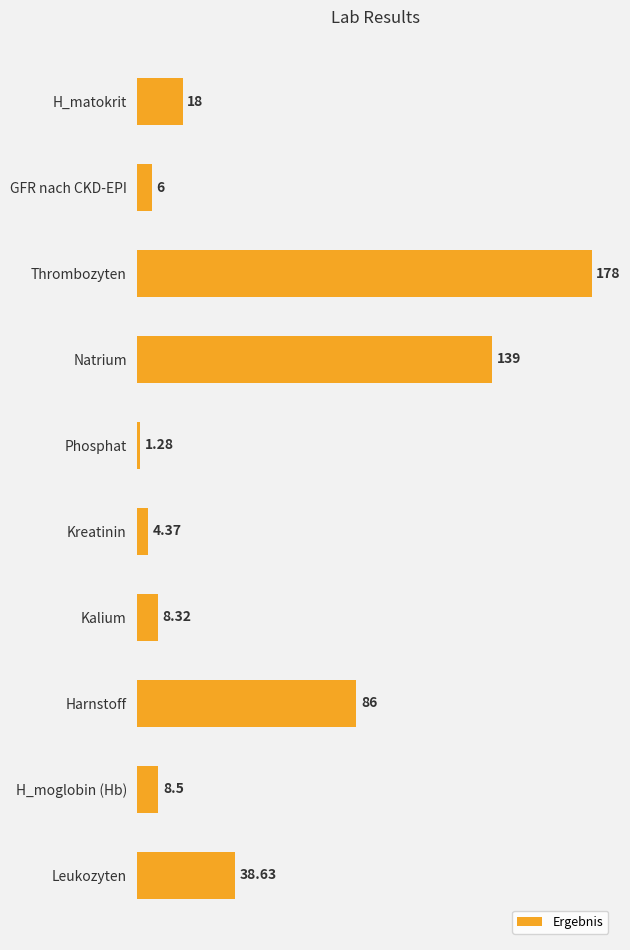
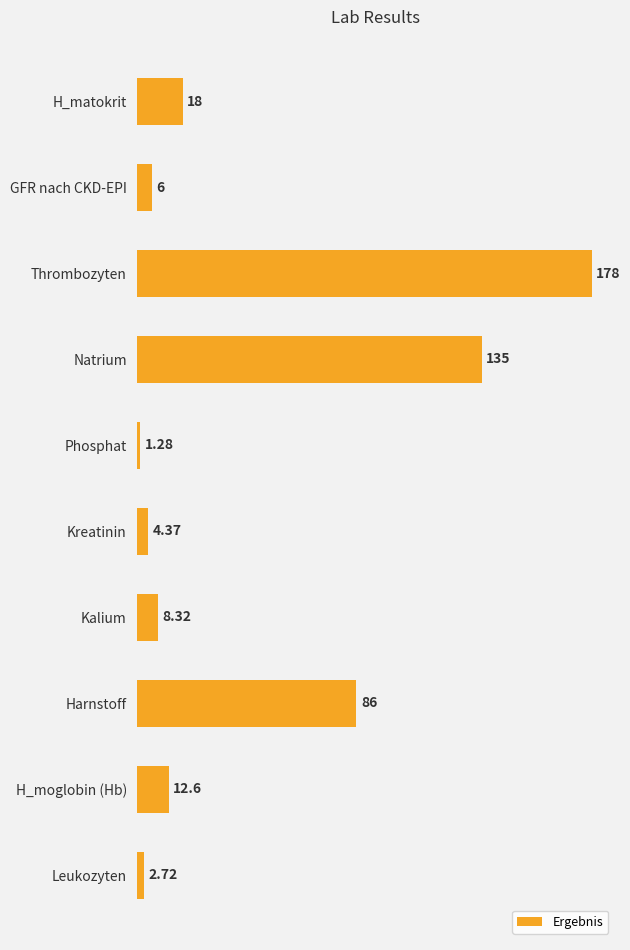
Natrium: 139 -> 135
H_moglobin (Hb): 8.5 -> 12.6
Leukozyten: 38.63 -> 2.72
